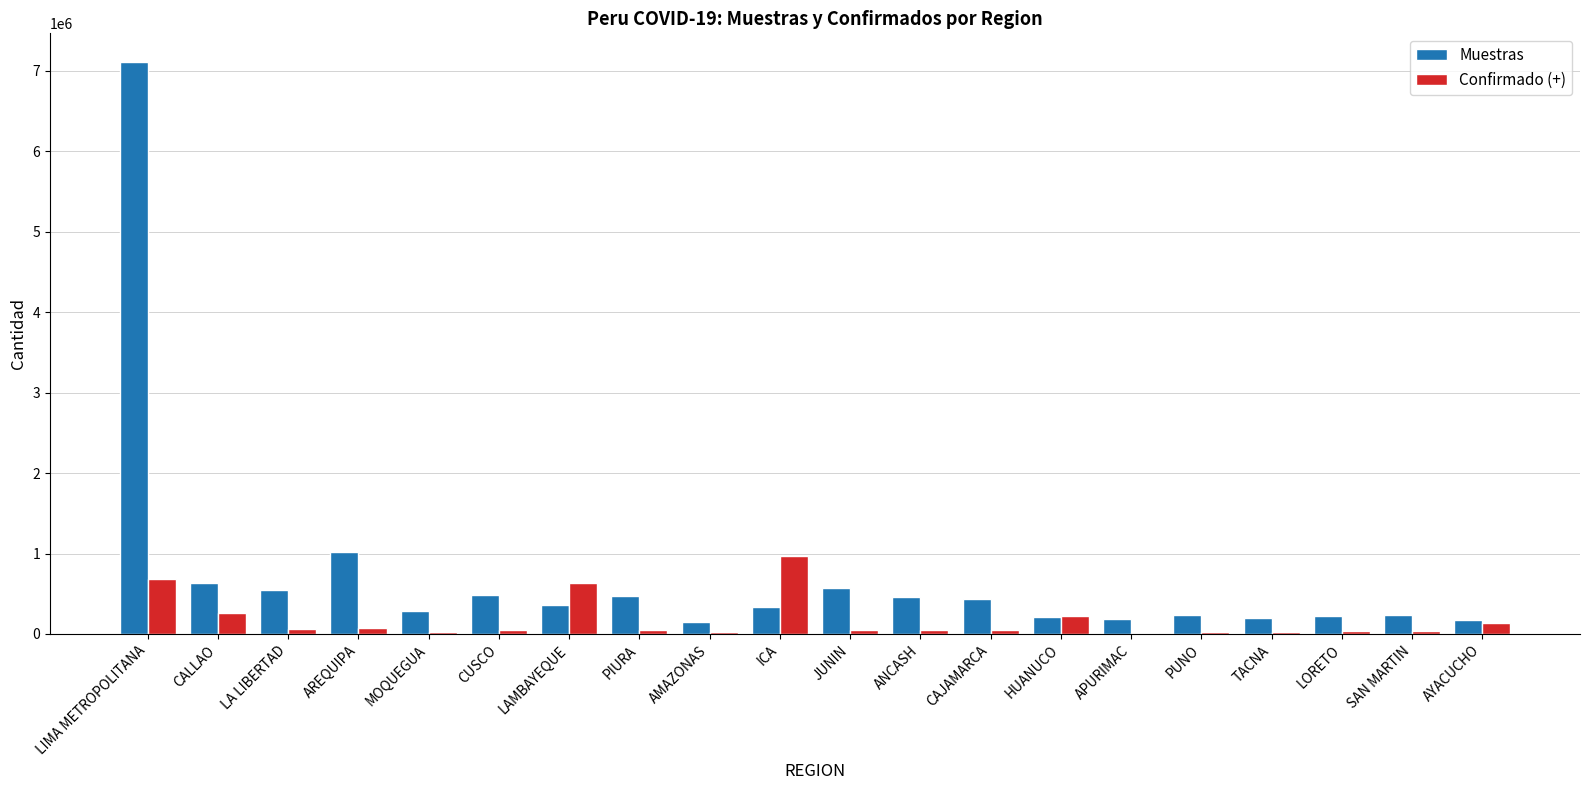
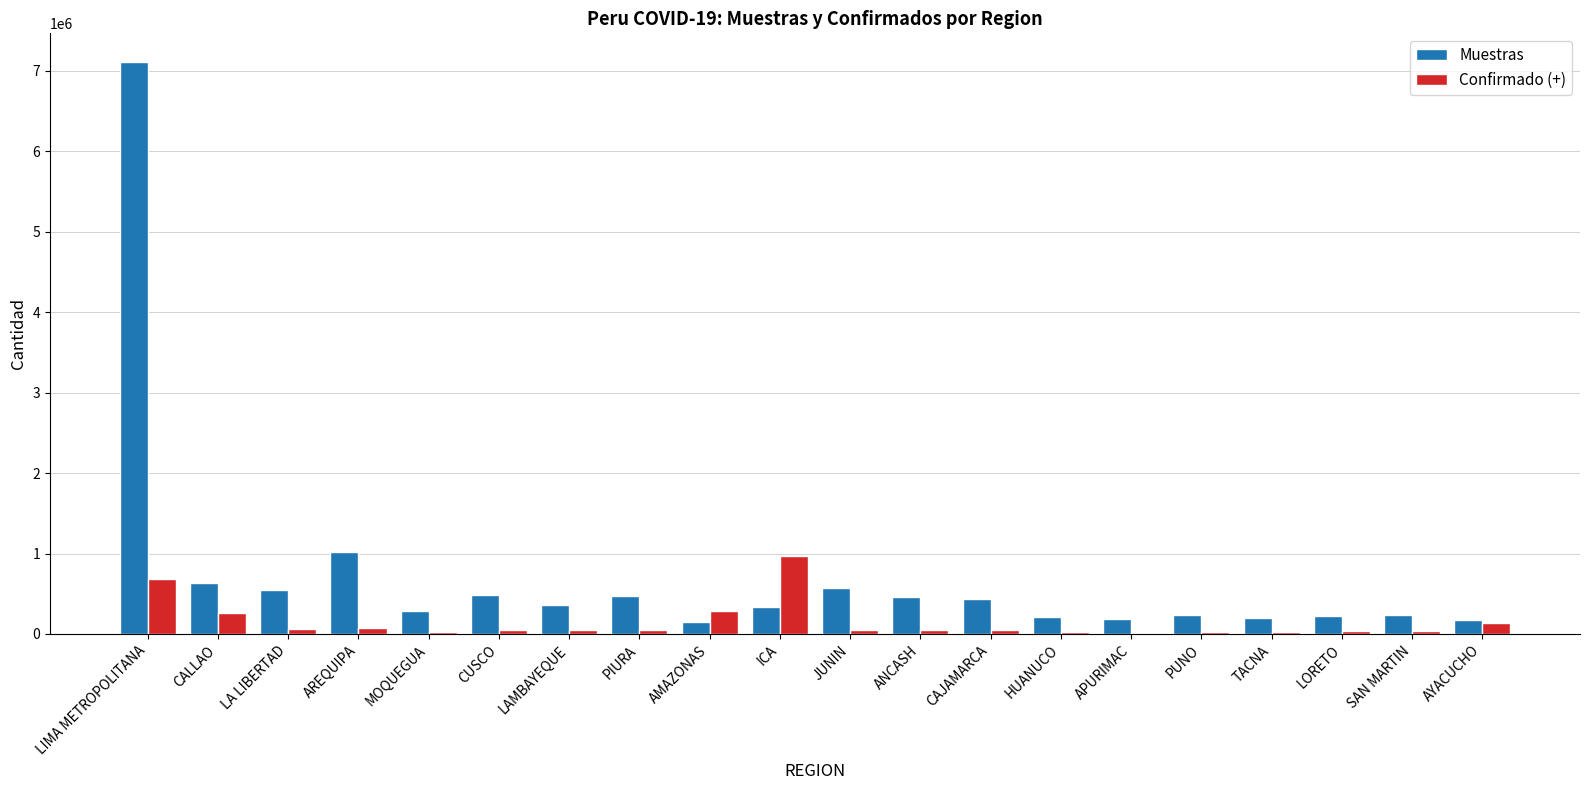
Confirmado (+), LAMBAYEQUE: 600000 -> 0
Confirmado (+), AMAZONAS: 0 -> 300000
Confirmado (+), HUANUCO: 200000 -> 0
